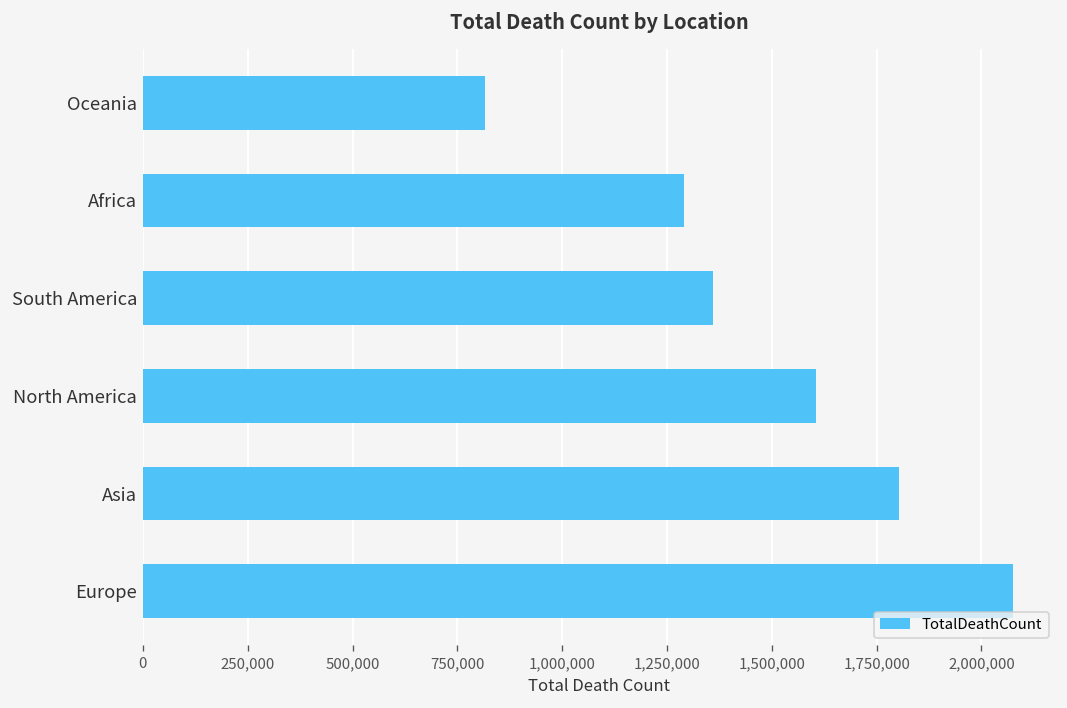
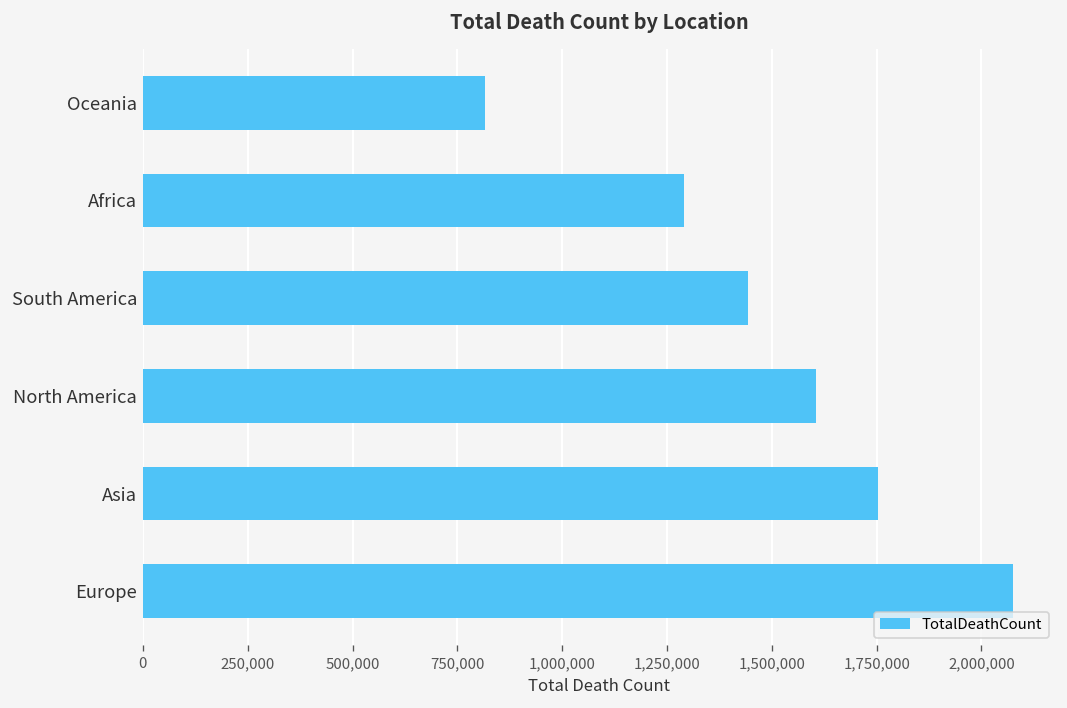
South America: 1,360,000 -> 1,440,000
Asia: 1,800,000 -> 1,750,000
